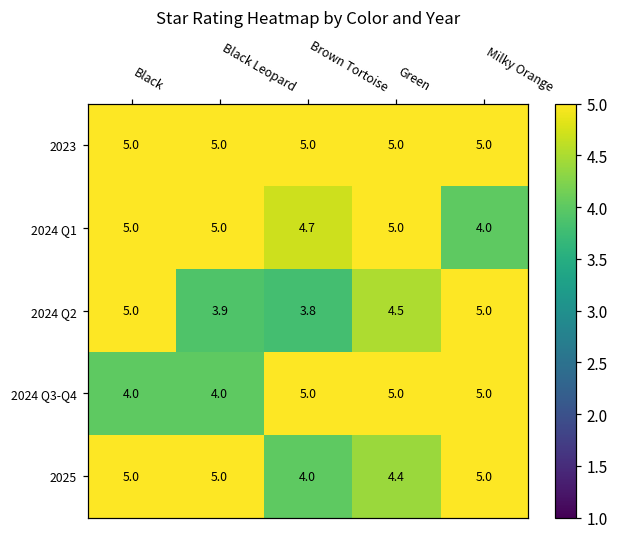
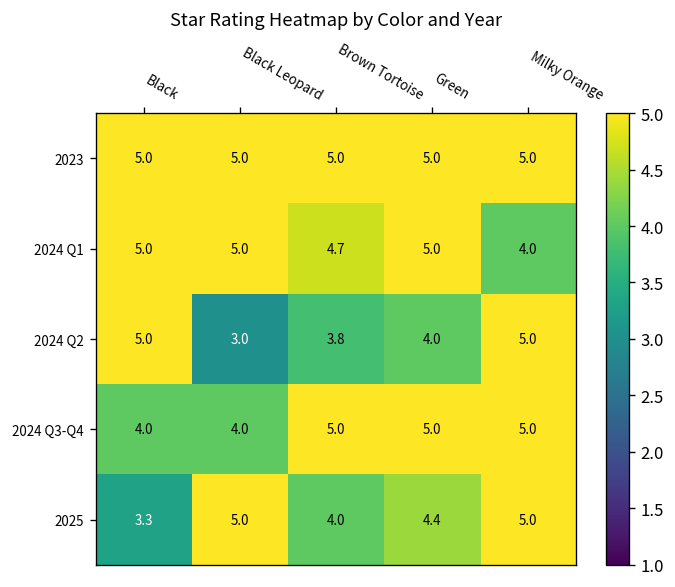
2024 Q2, Black Leopard: 3.9 -> 3.0
2024 Q2, Green: 4.5 -> 4.0
2025, Black: 5.0 -> 3.3
